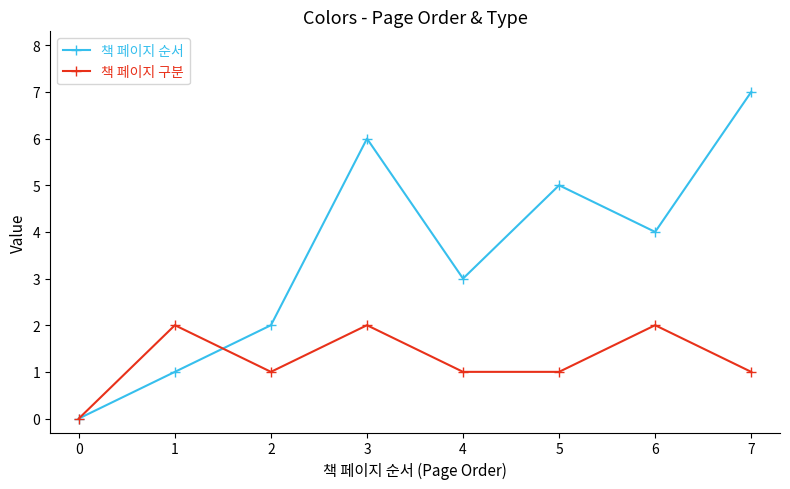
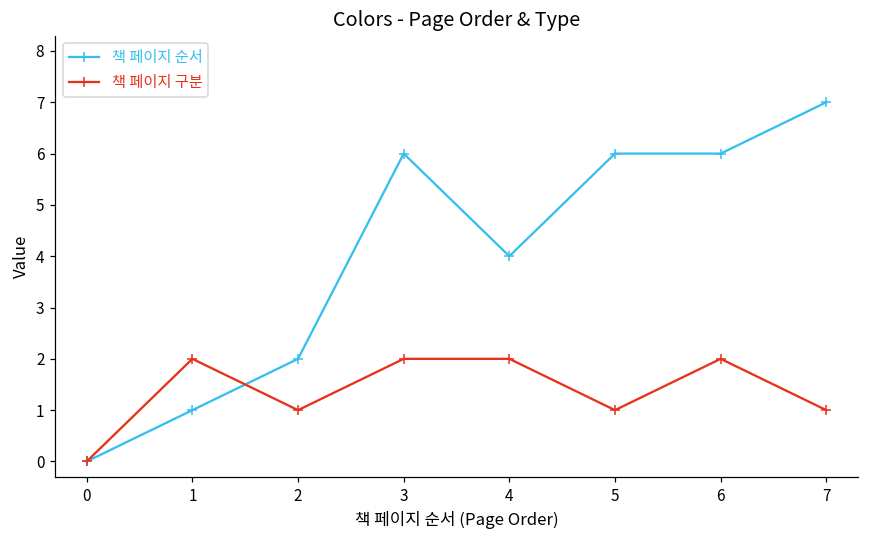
책 페이지 순서, 4: 3 -> 4
책 페이지 구분, 4: 1 -> 2
책 페이지 순서, 5: 5 -> 6
책 페이지 순서, 6: 4 -> 6
